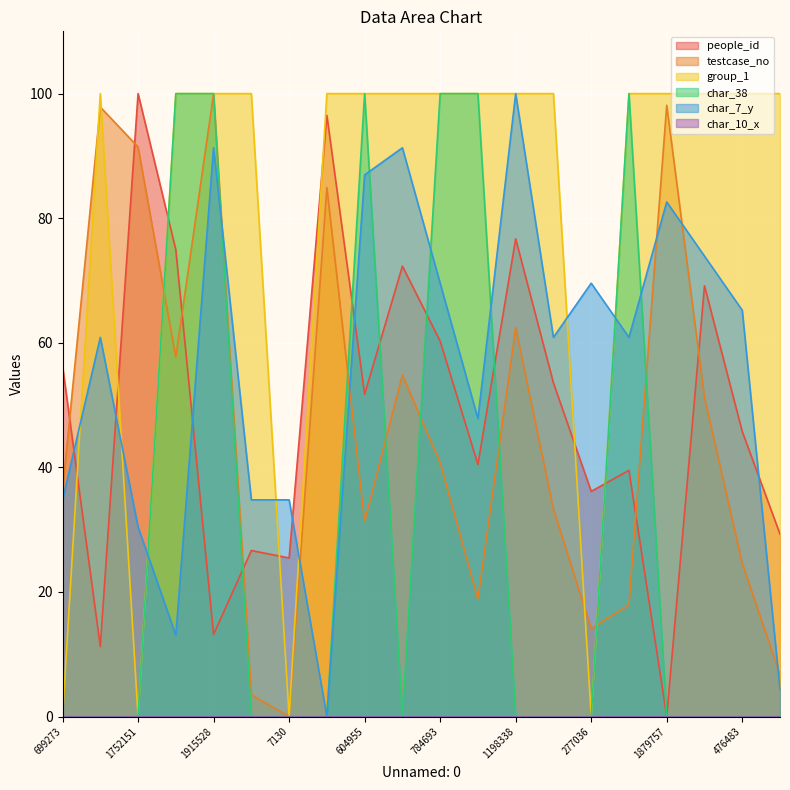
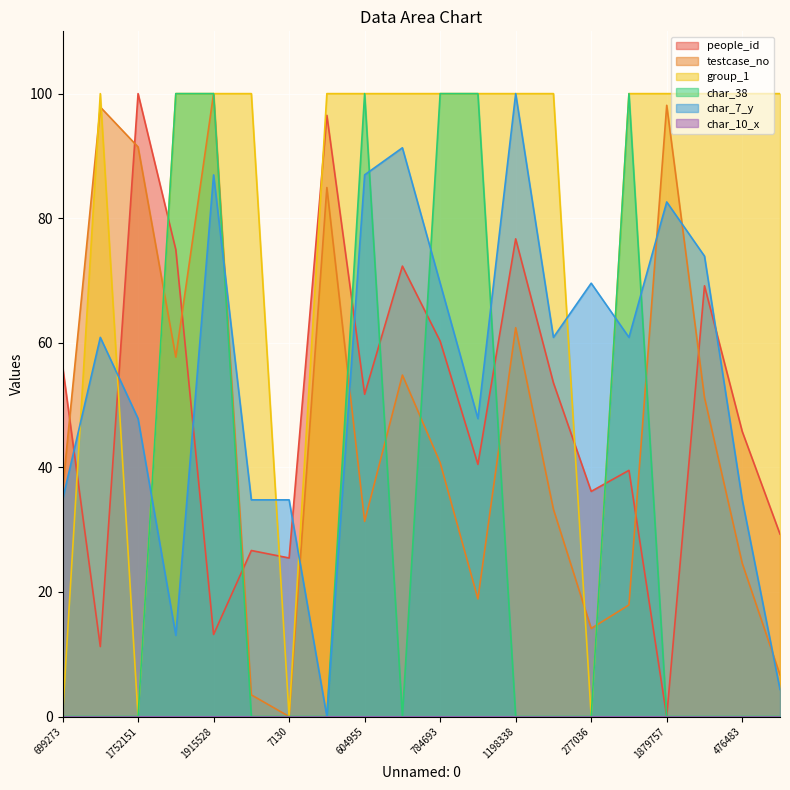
char_7_y, 1752151: 30 -> 48
char_7_y, 1915528: 91 -> 87
char_7_y, 476483: 65 -> 35
